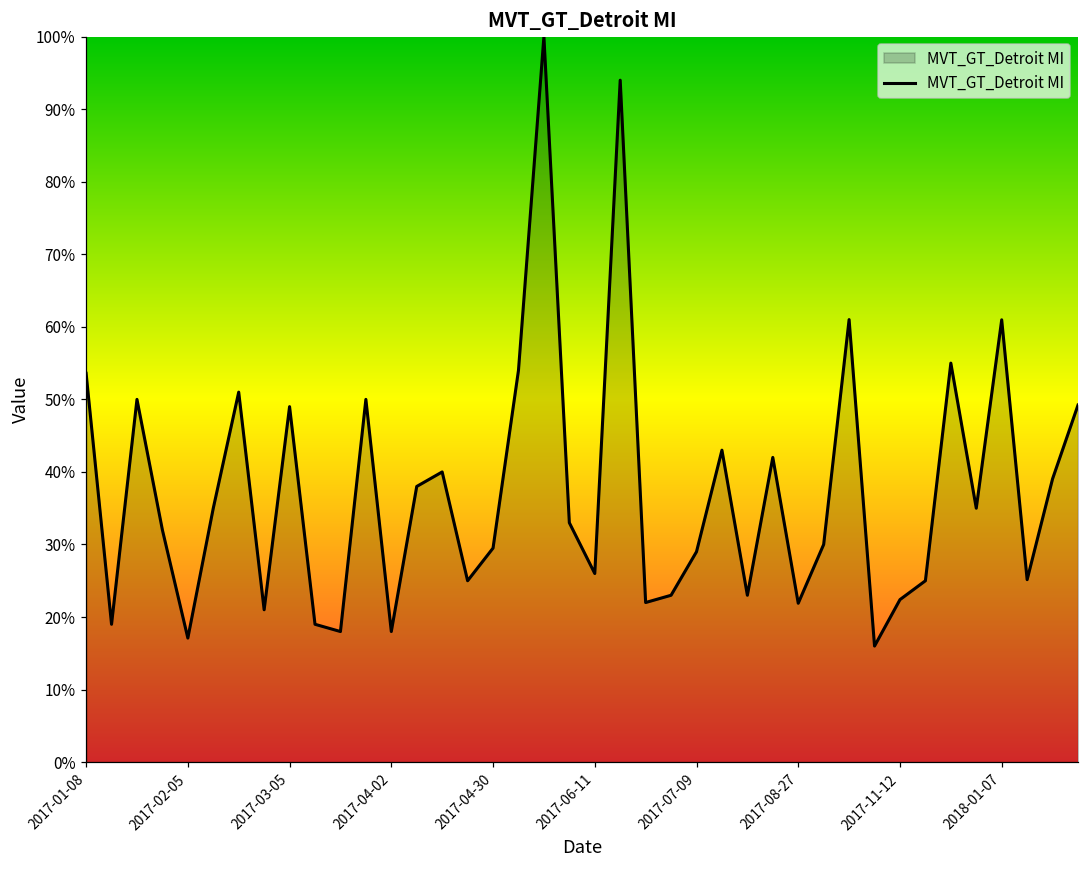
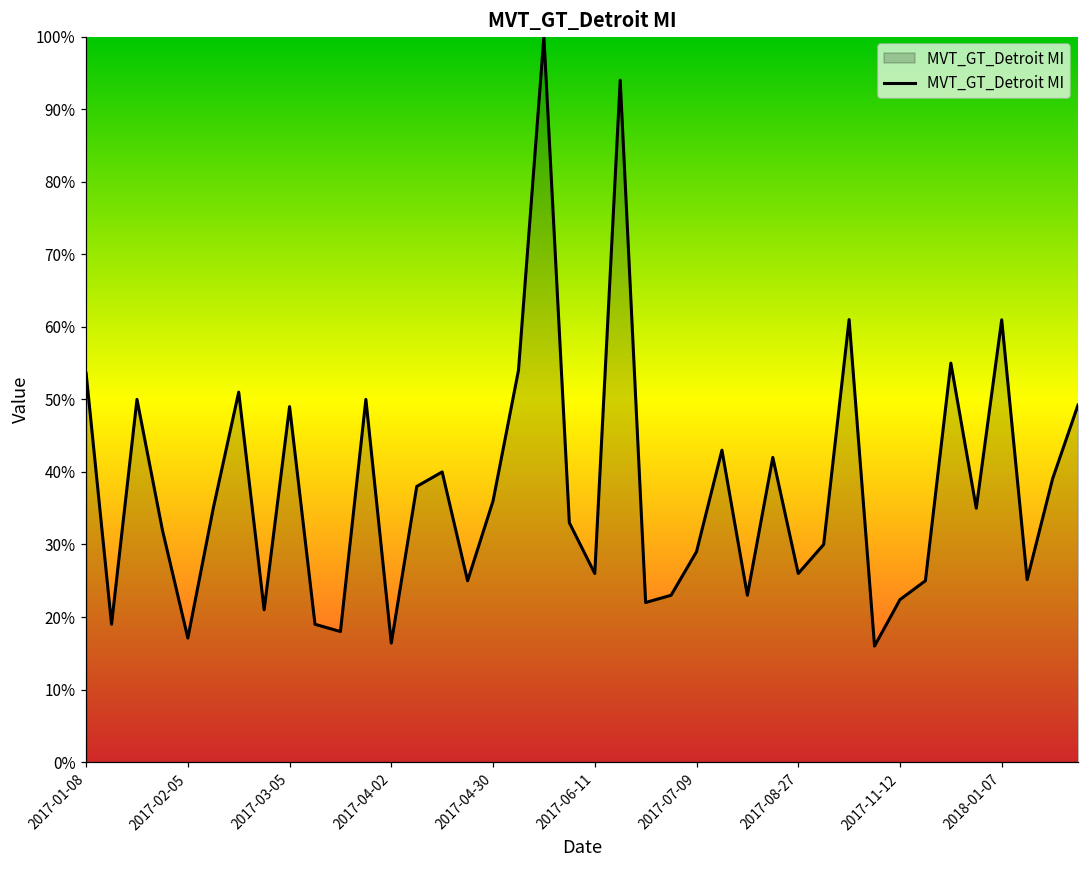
2017-04-02: 18% -> 16%
2017-04-30: 30% -> 36%
2017-08-27: 22% -> 26%
